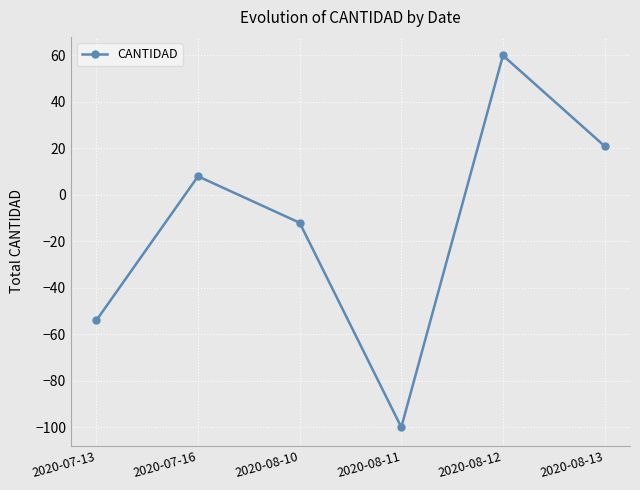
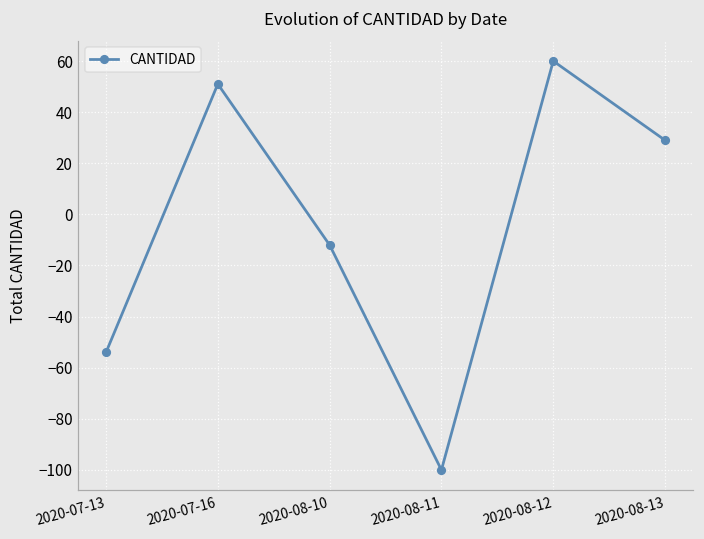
2020-07-16: 8 -> 51
2020-08-13: 21 -> 29
